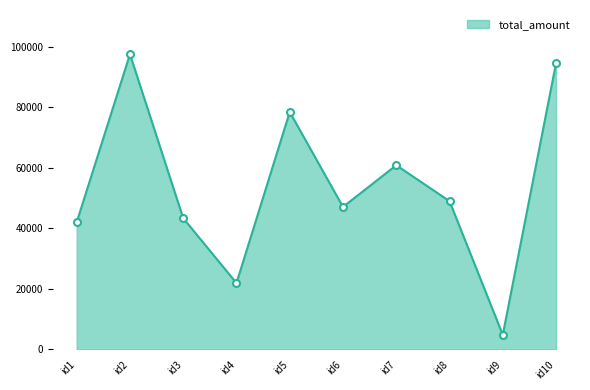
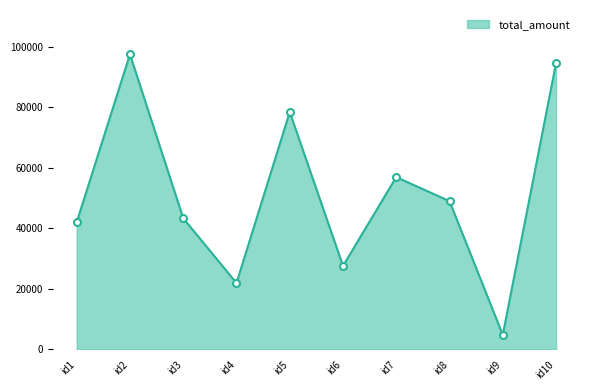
id6: 47000 -> 28000
id7: 61000 -> 57000
